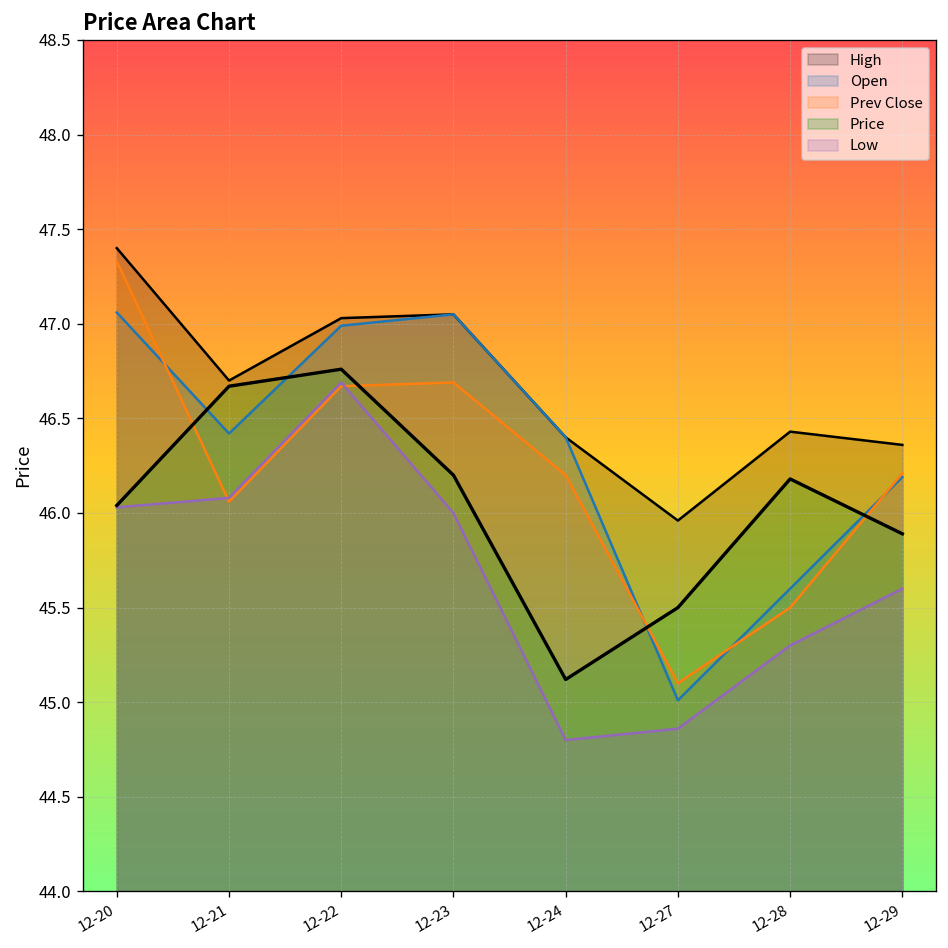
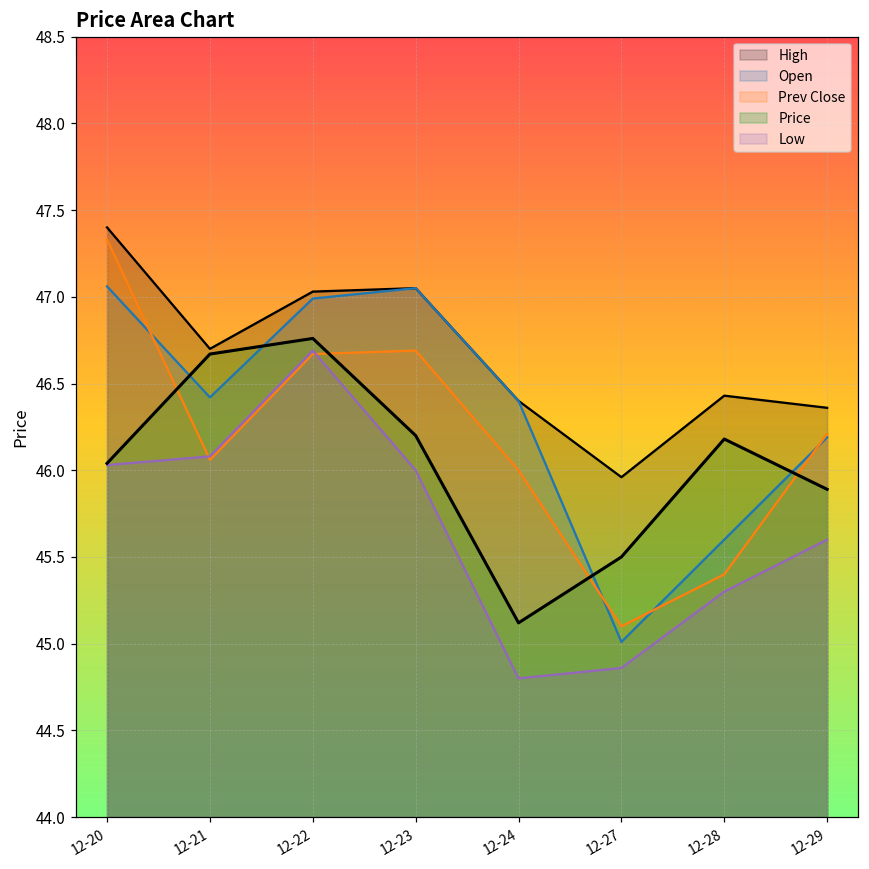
Prev Close, 12-24: 46.2 -> 46.0
Prev Close, 12-28: 45.5 -> 45.4
